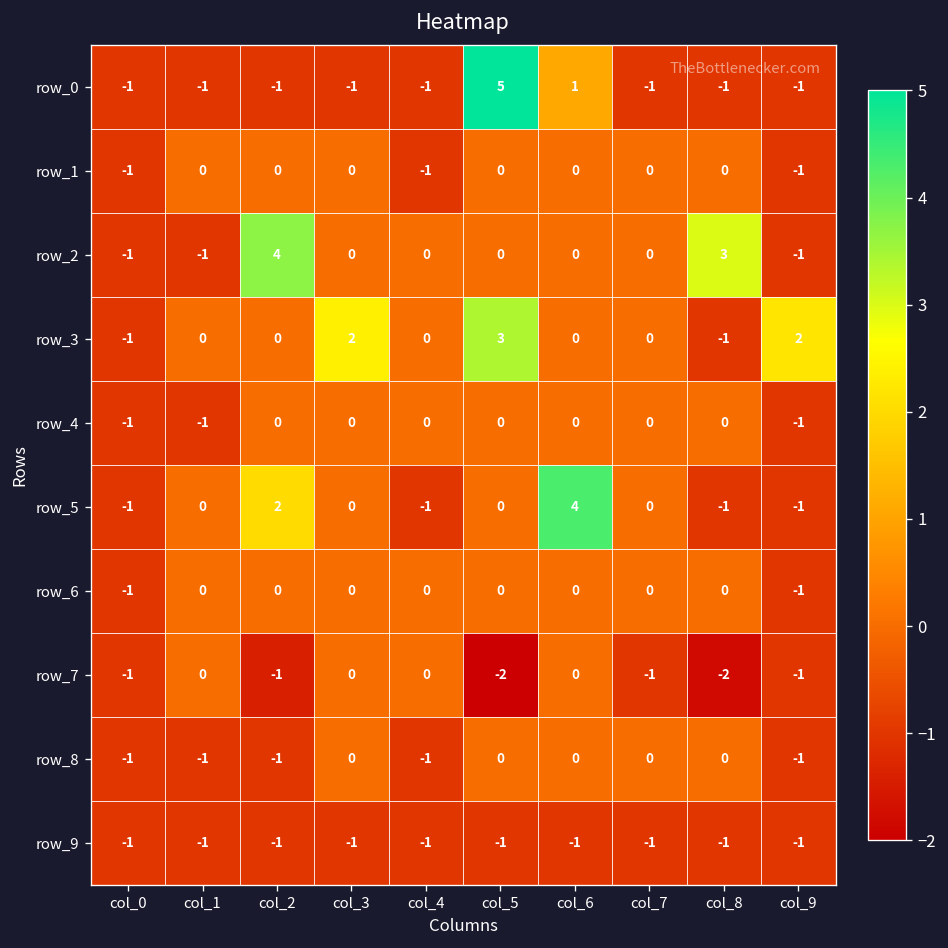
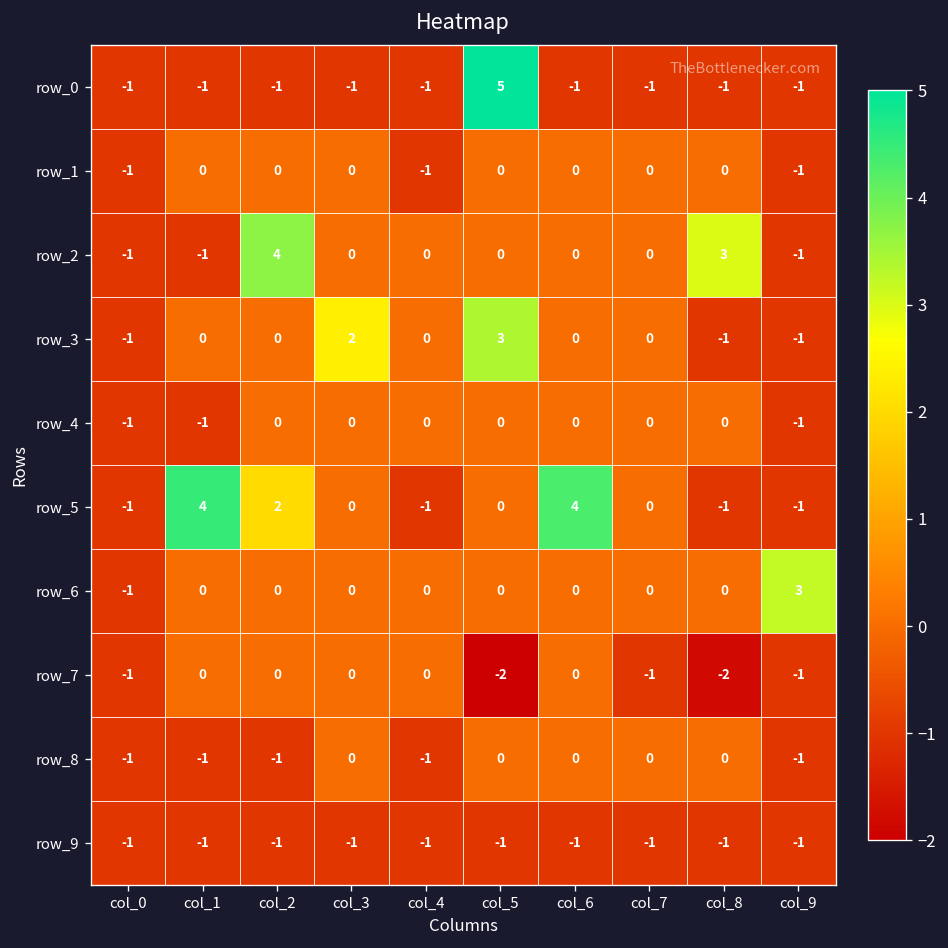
row_0, col_6: 1 -> -1
row_3, col_9: 2 -> -1
row_5, col_1: 0 -> 4
row_6, col_9: -1 -> 3
row_7, col_2: -1 -> 0
